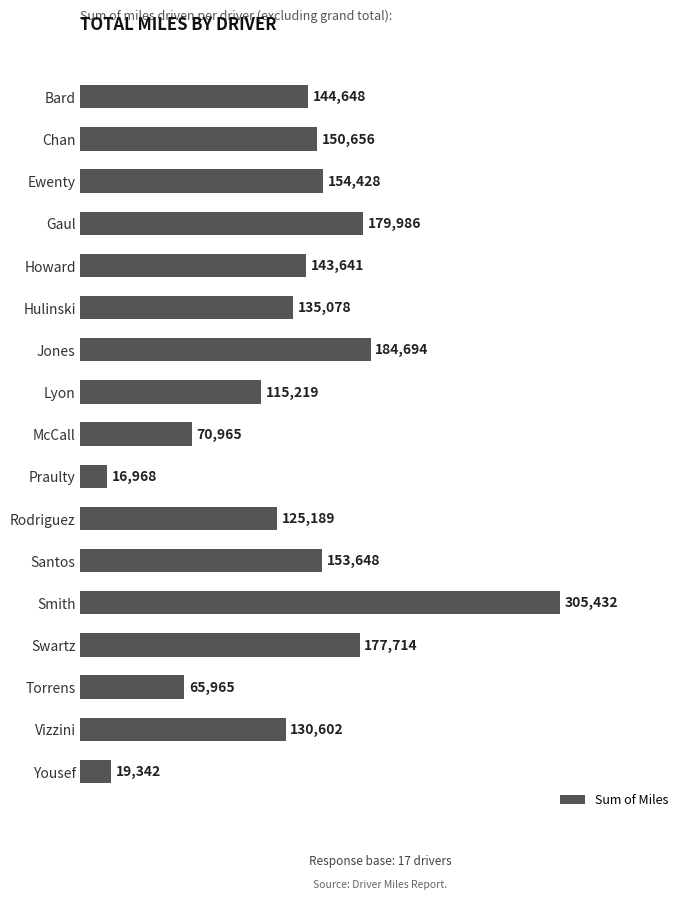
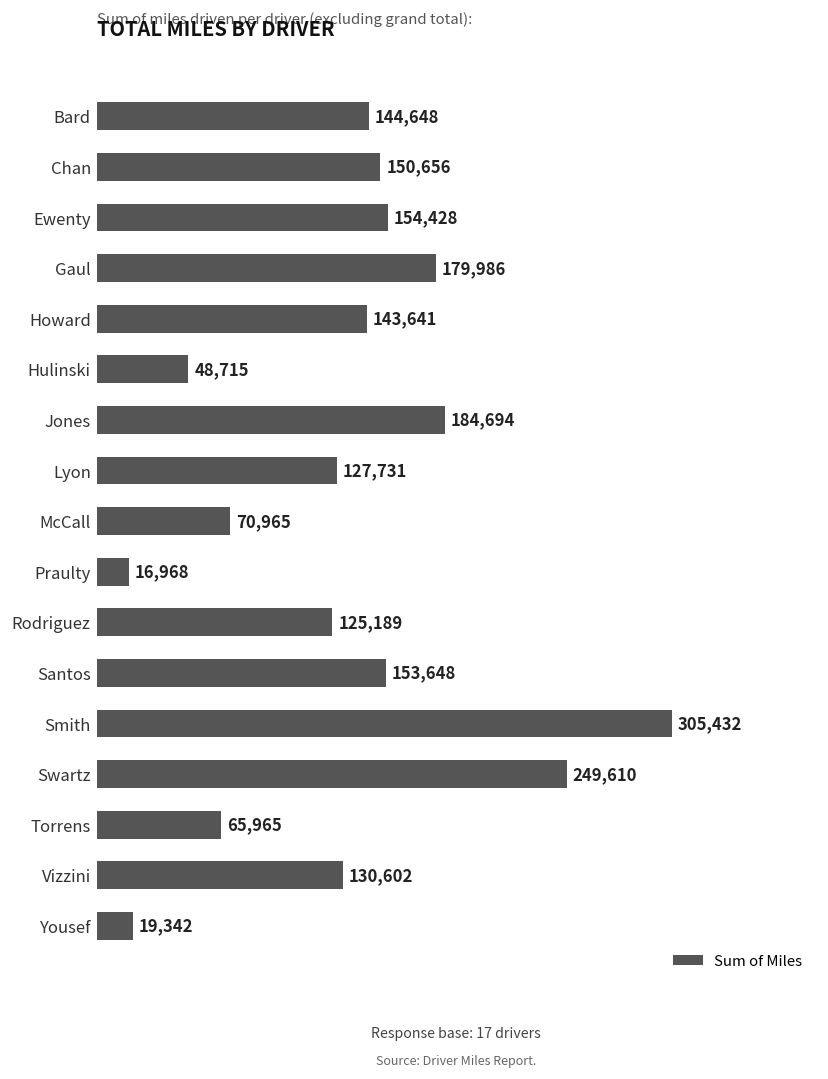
Hulinski: 135,078 -> 48,715
Lyon: 115,219 -> 127,731
Swartz: 177,714 -> 249,610
